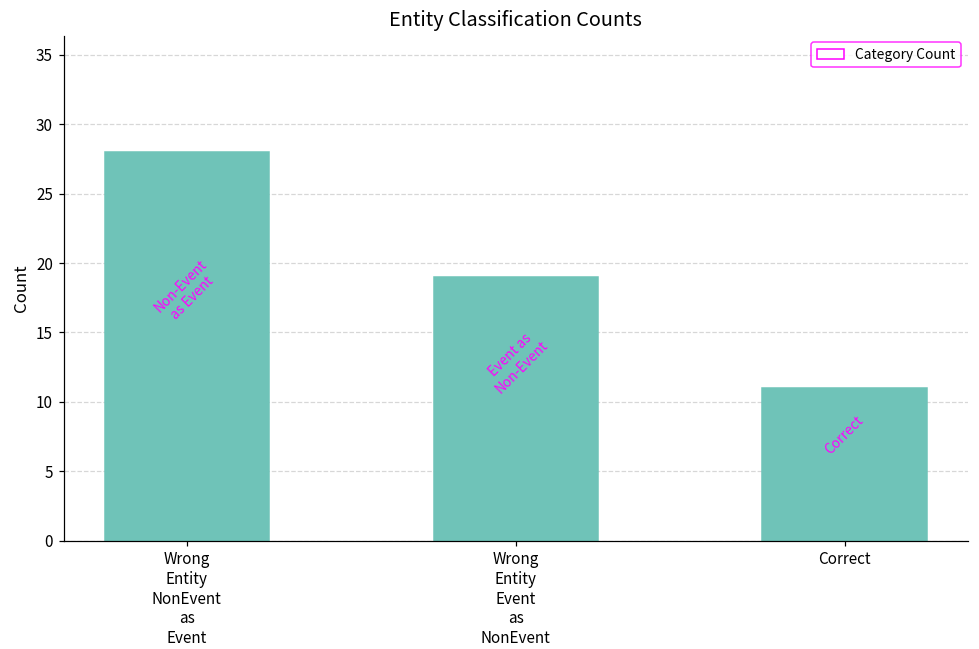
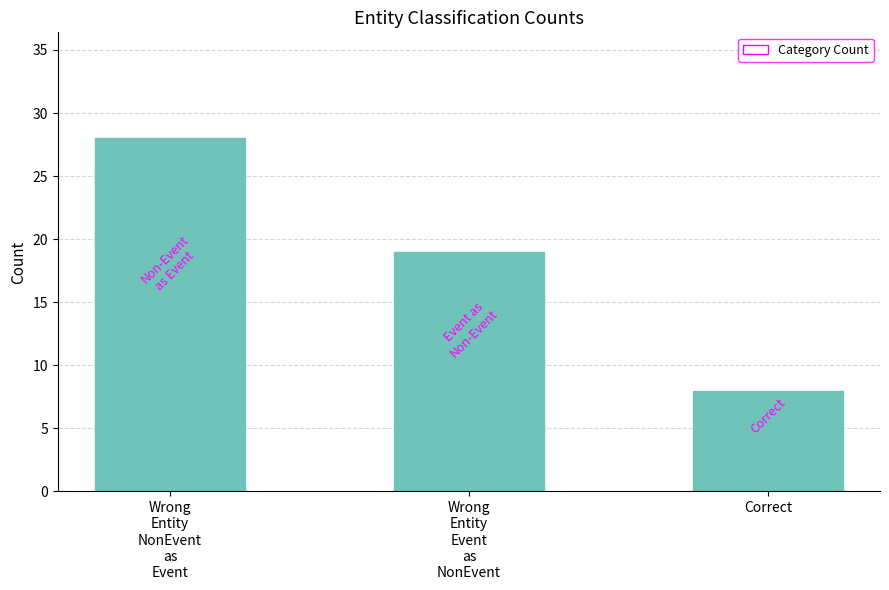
Correct: 11 -> 8
